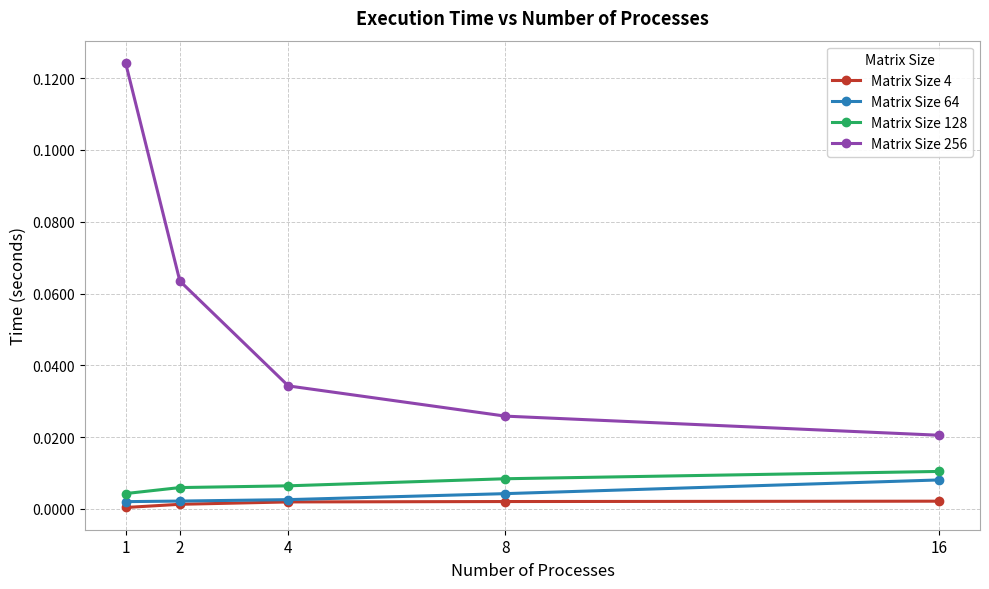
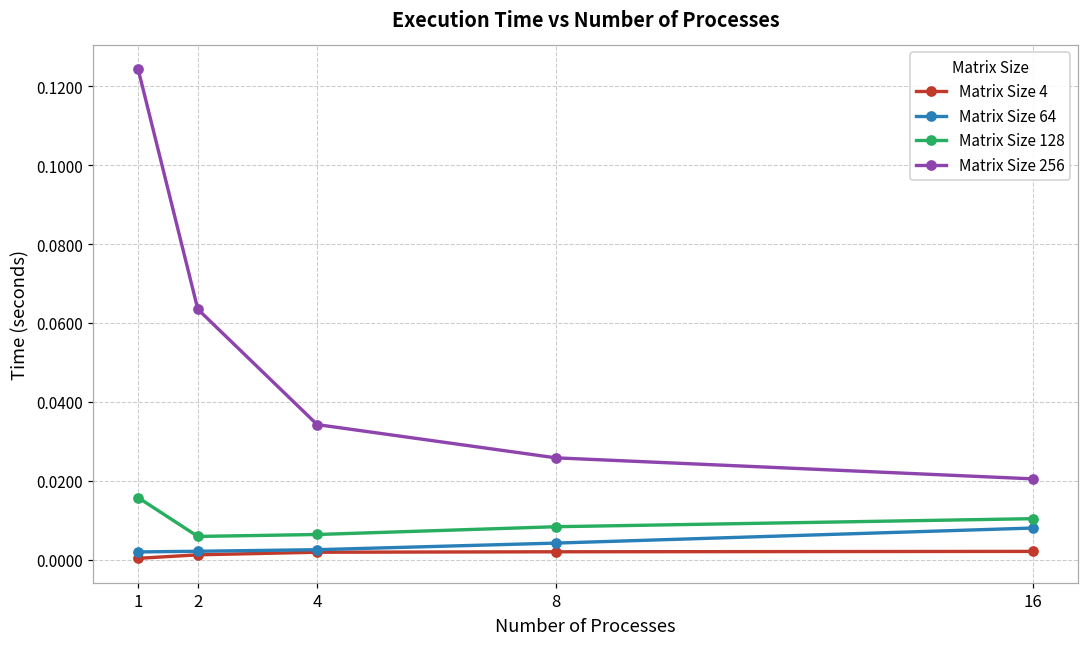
Matrix Size 128, 1: 0.004 -> 0.016
